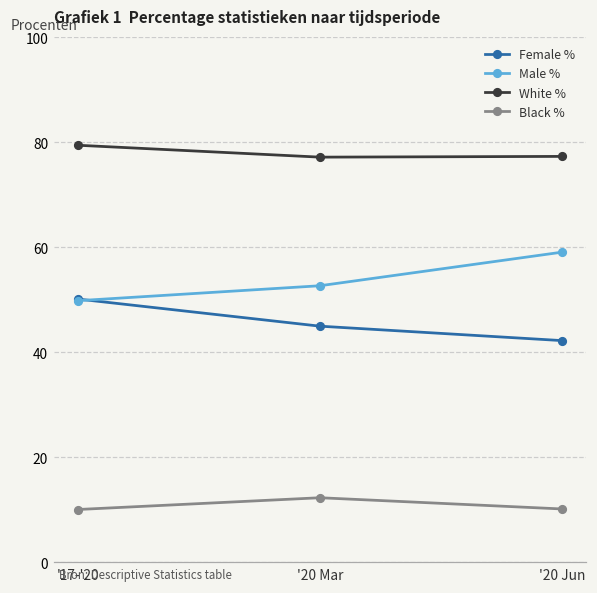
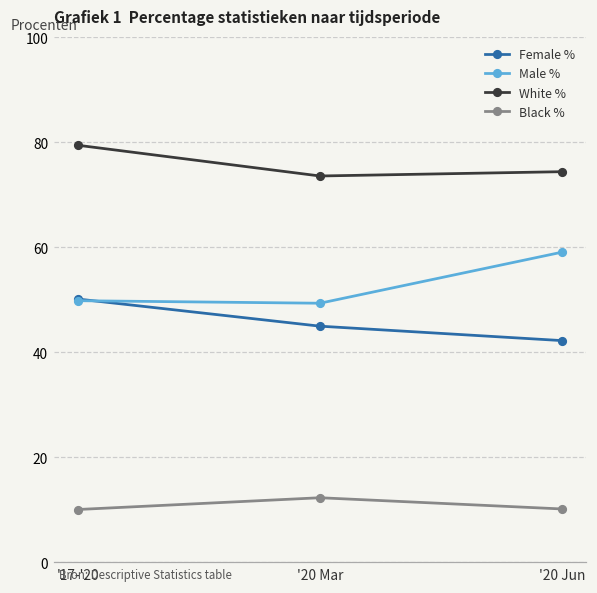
Male %, '20 Mar: 53 -> 49
White %, '20 Mar: 77 -> 74
White %, '20 Jun: 77 -> 74
